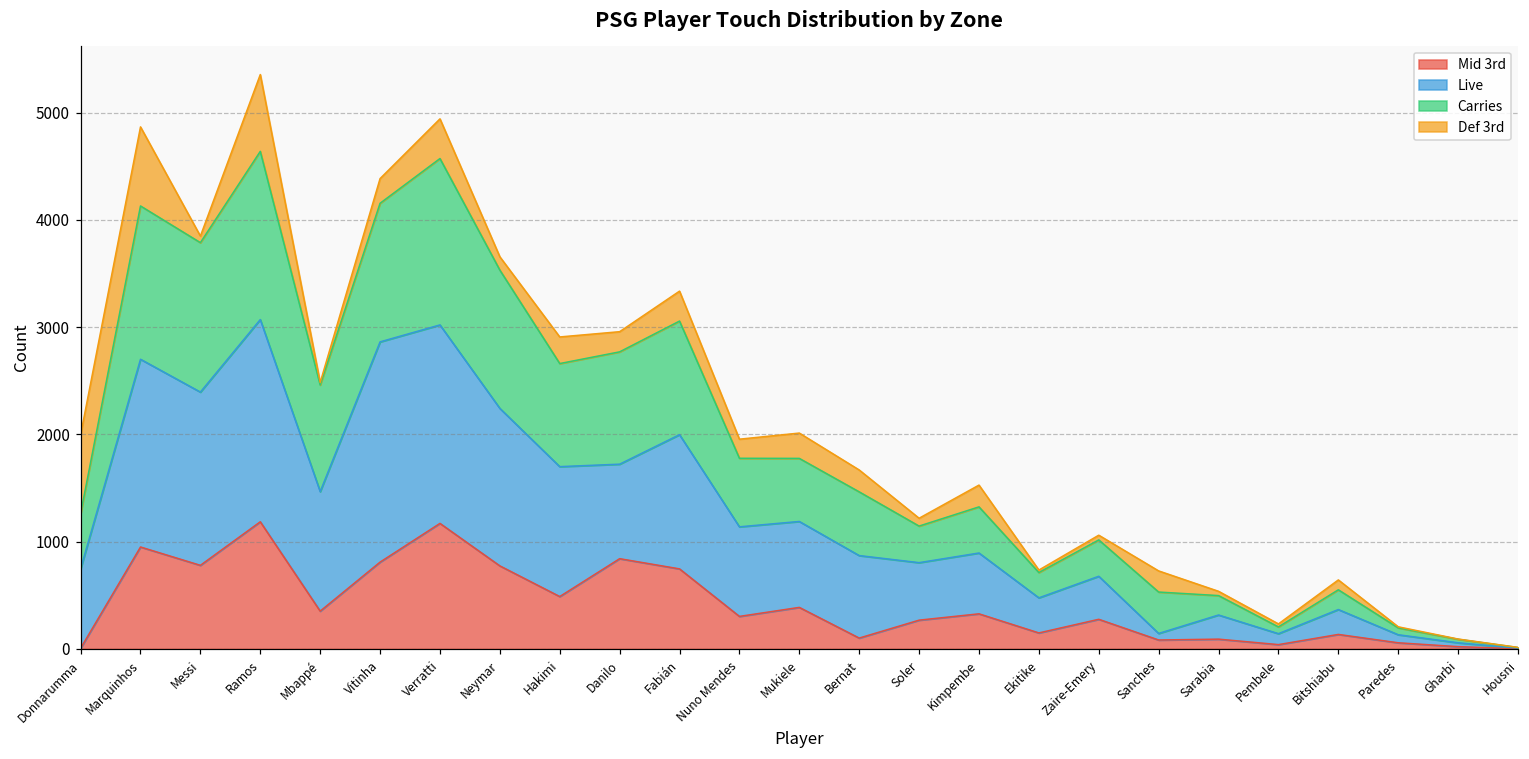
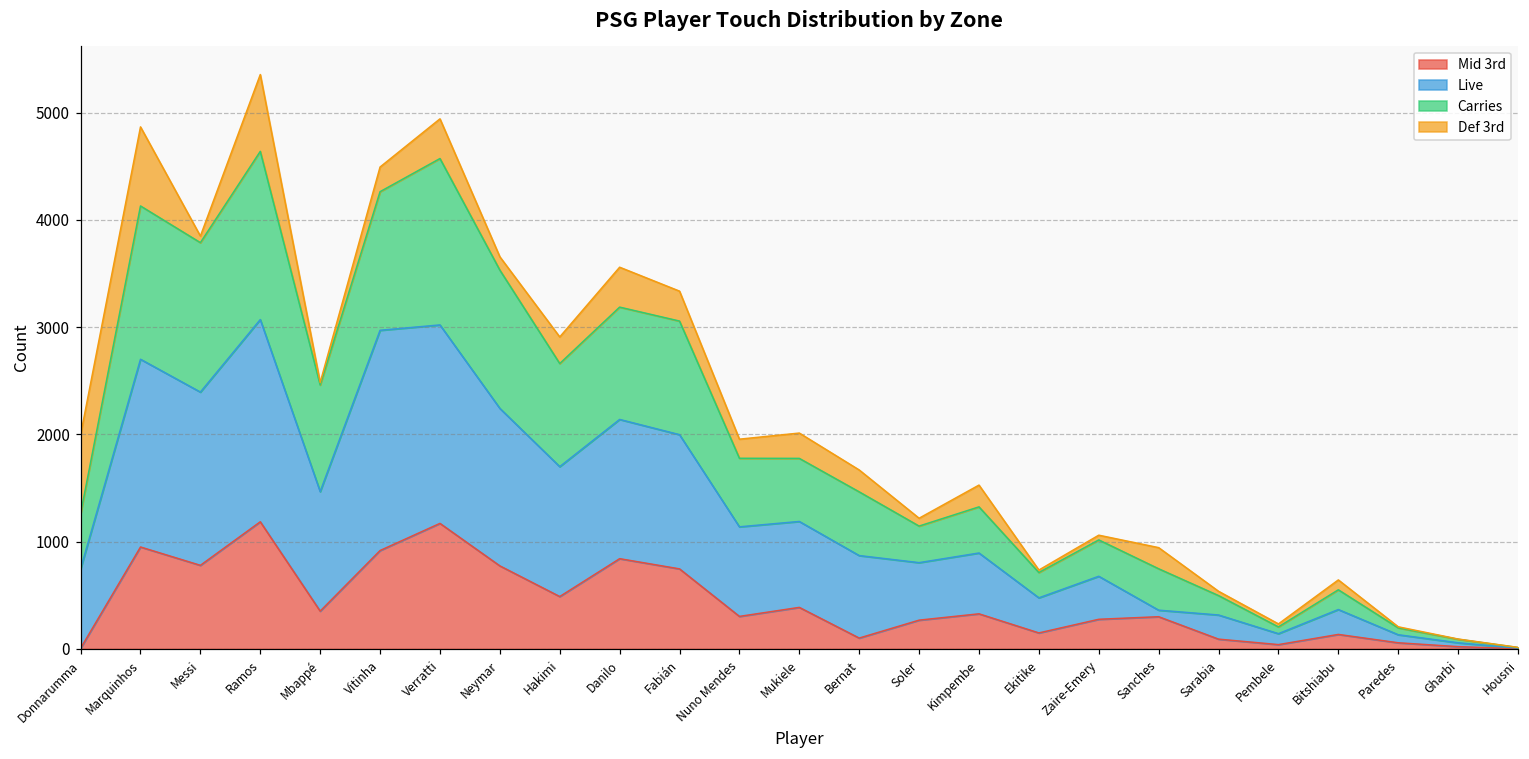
Mid 3rd, Vitinha: 800 -> 900
Live, Danilo: 900 -> 1300
Def 3rd, Danilo: 200 -> 400
Mid 3rd, Sanches: 100 -> 300
